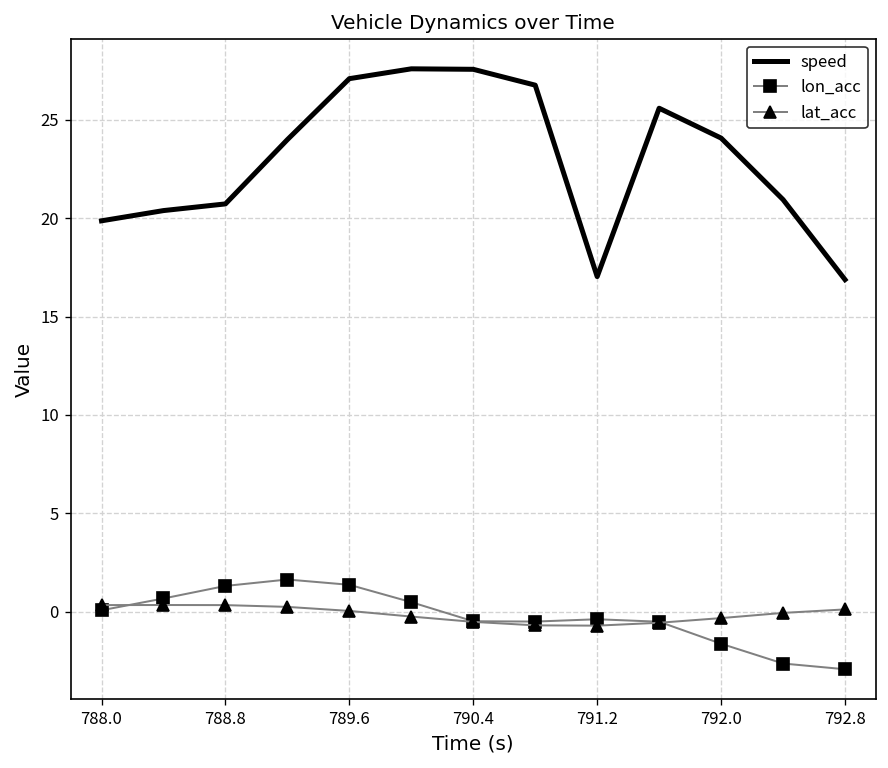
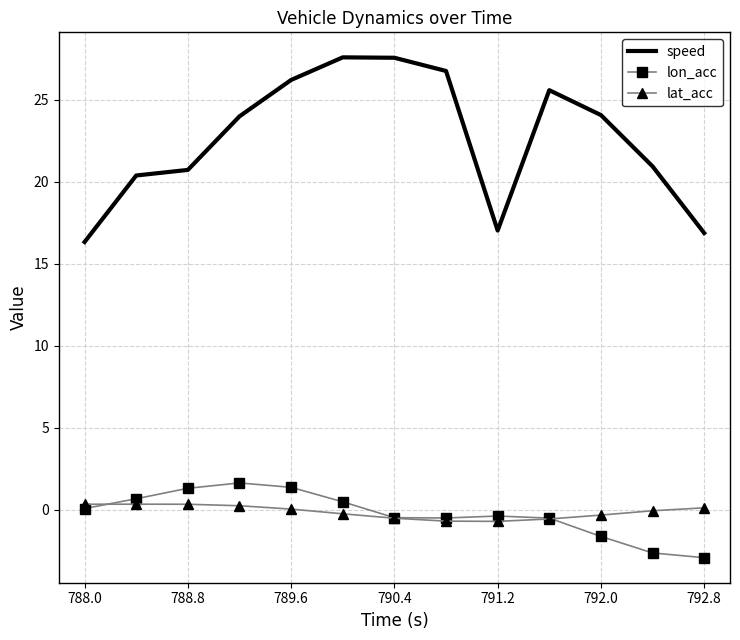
speed, 788.0: 19.9 -> 16.3
speed, 789.6: 27.1 -> 26.2
